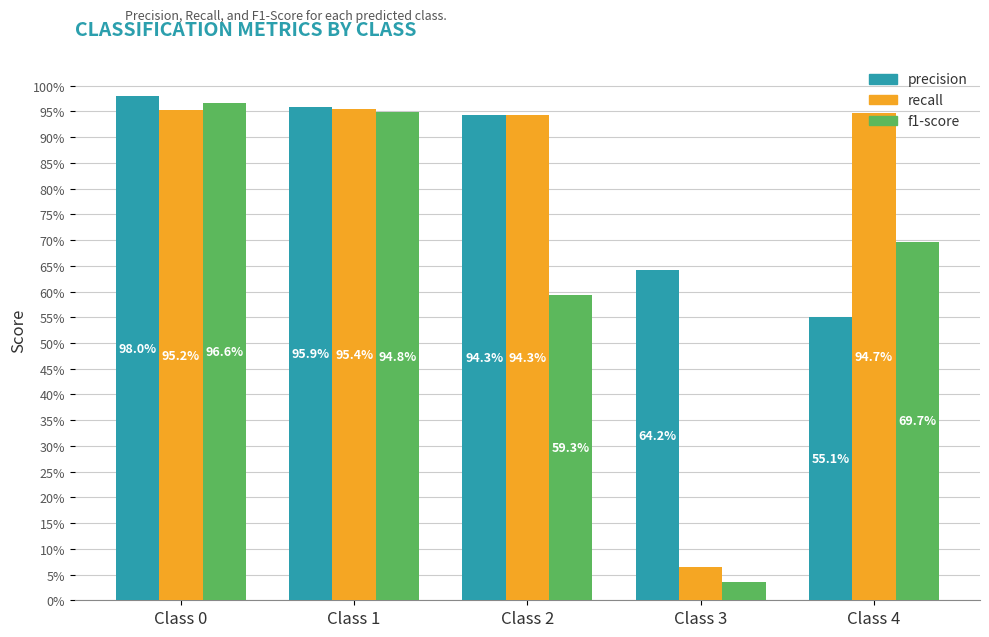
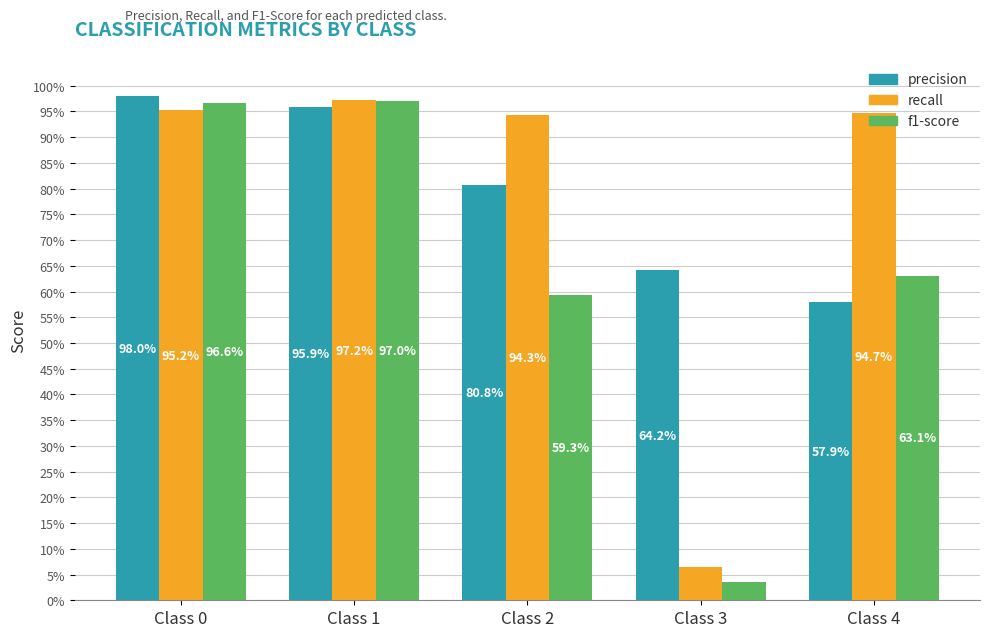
recall, Class 1: 95.4% -> 97.2%
f1-score, Class 1: 94.8% -> 97.0%
precision, Class 2: 94.3% -> 80.8%
precision, Class 4: 55.1% -> 57.9%
f1-score, Class 4: 69.7% -> 63.1%
